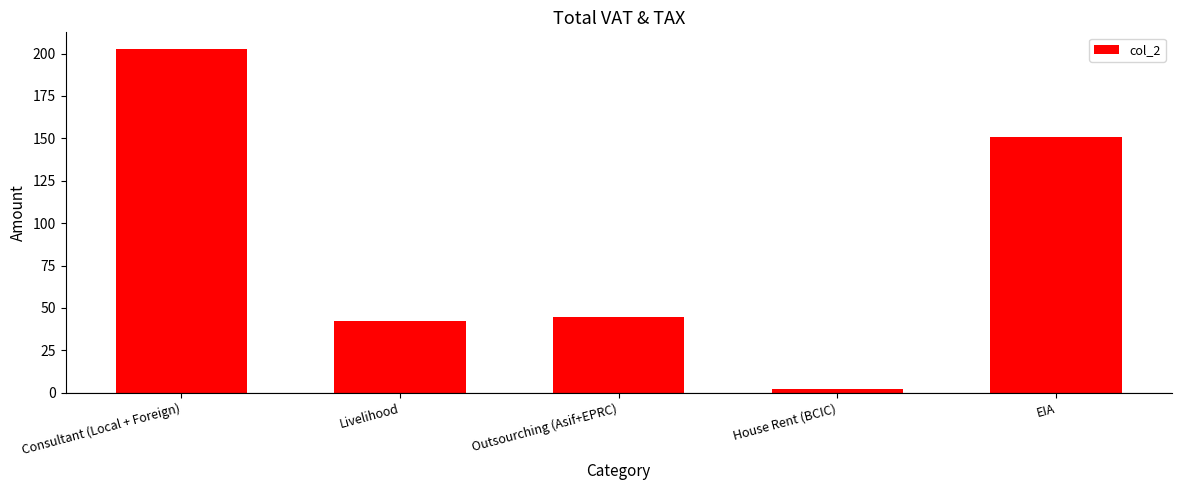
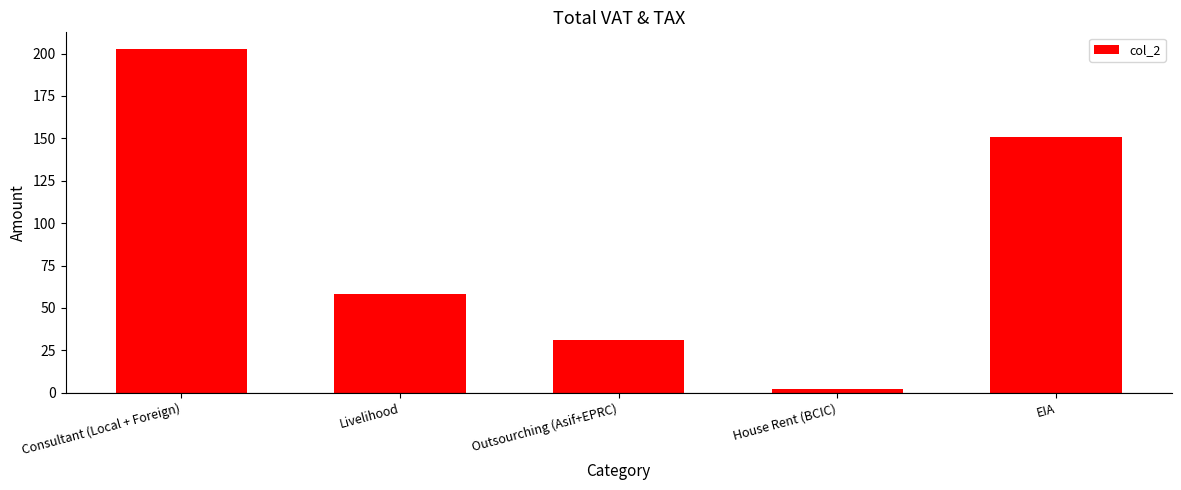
Livelihood: 42 -> 58
Outsourching (Asif+EPRC): 45 -> 31
